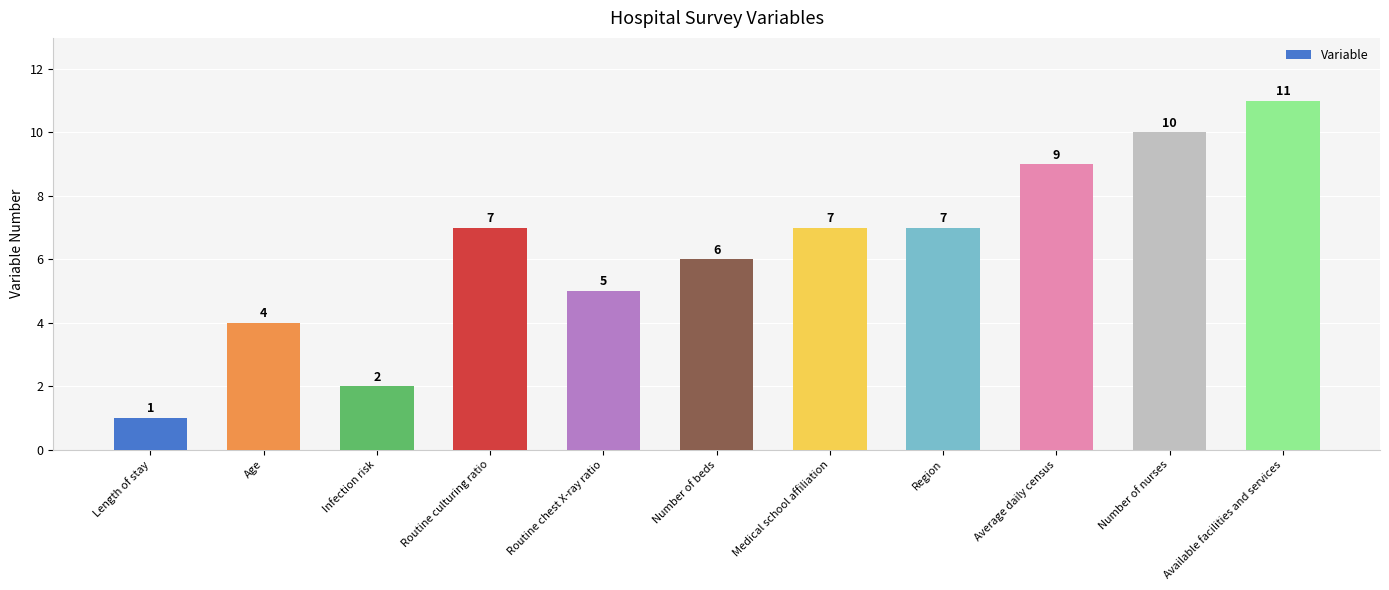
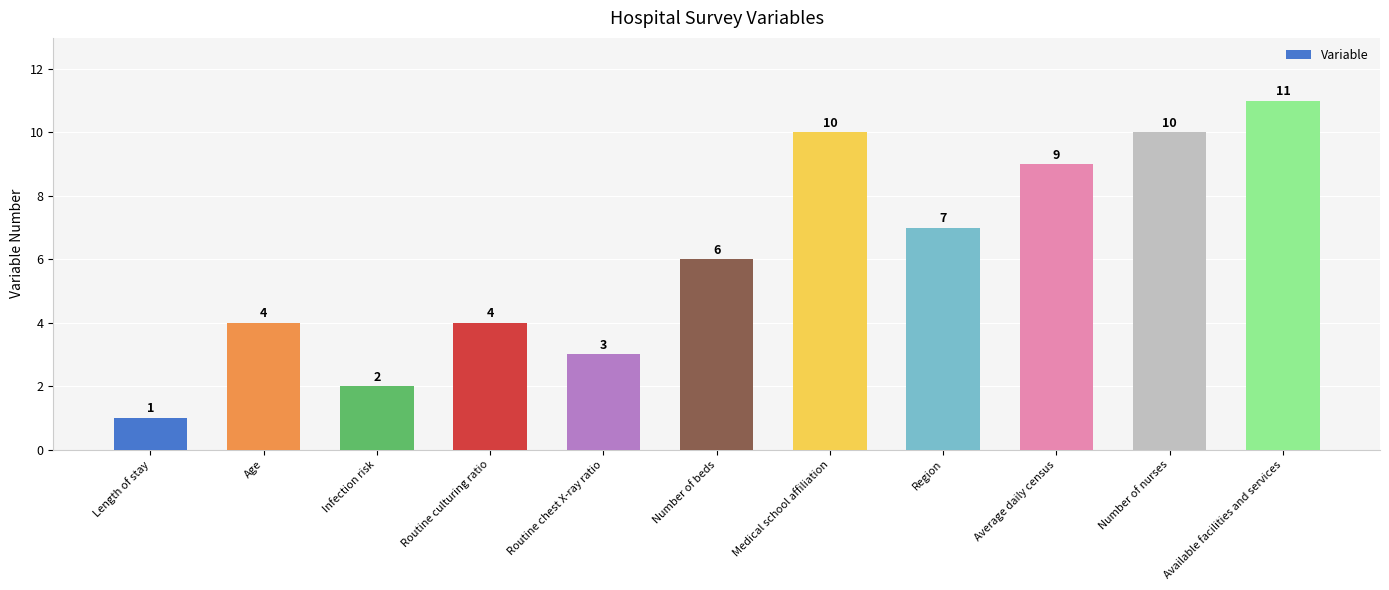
Routine culturing ratio: 7 -> 4
Routine chest X-ray ratio: 5 -> 3
Medical school affiliation: 7 -> 10
